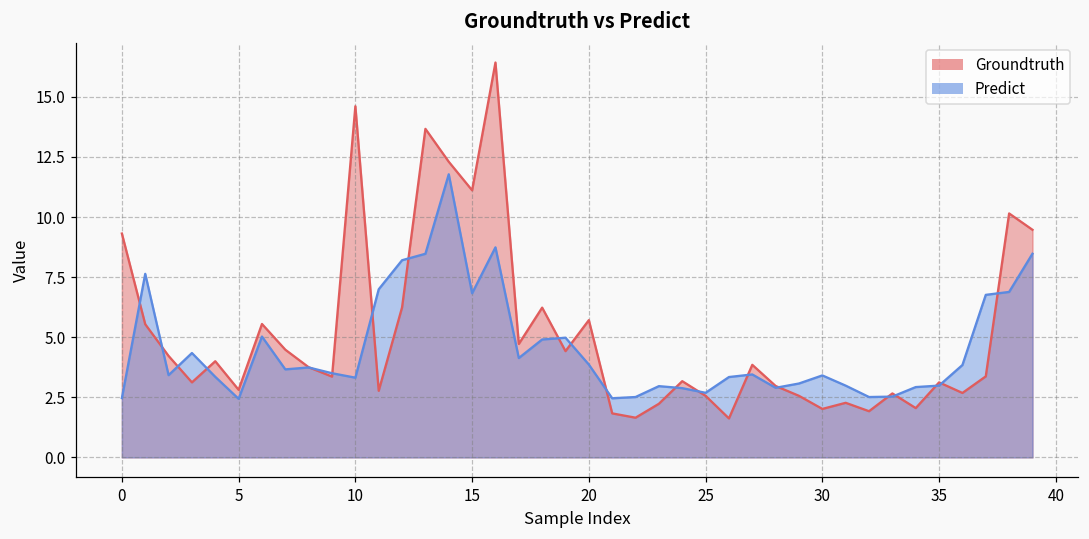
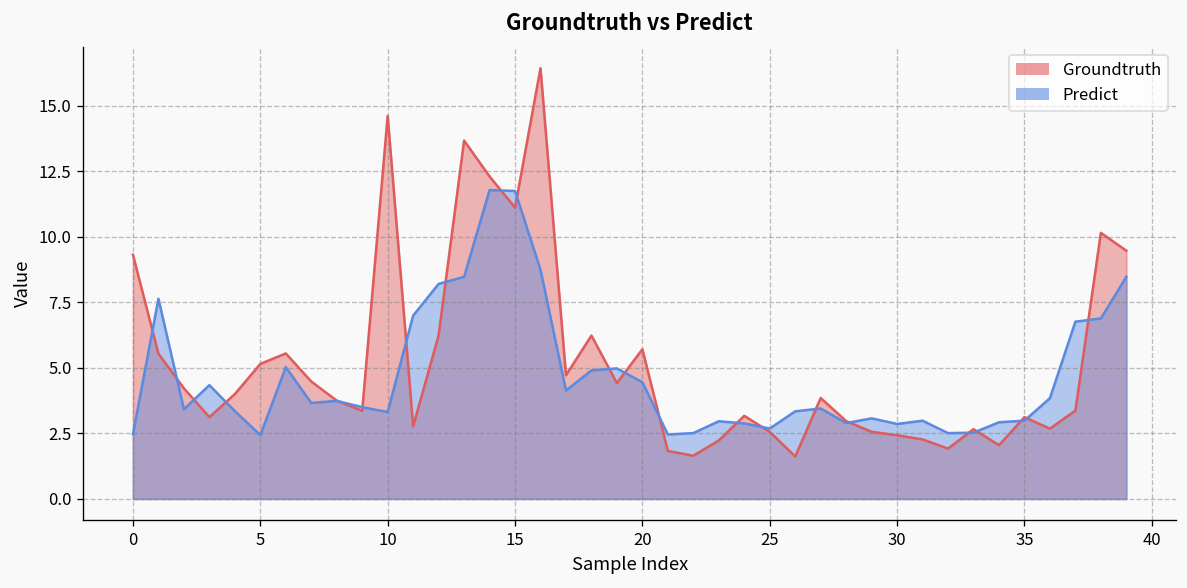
Groundtruth, 5: 2.8 -> 5.2
Predict, 15: 6.8 -> 11.7
Predict, 20: 3.9 -> 4.5
Groundtruth, 30: 2.0 -> 2.4
Predict, 30: 3.4 -> 2.9
